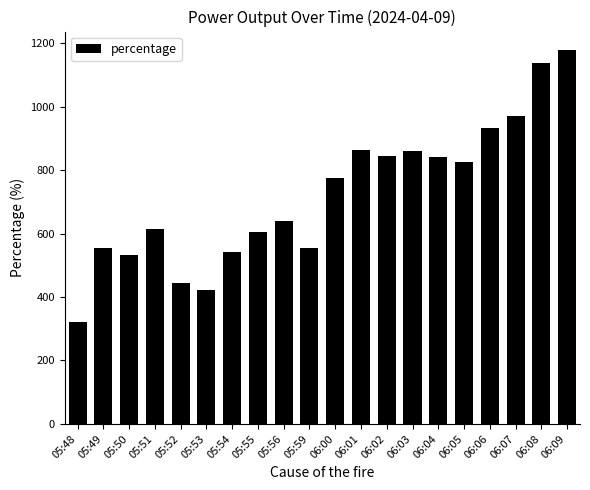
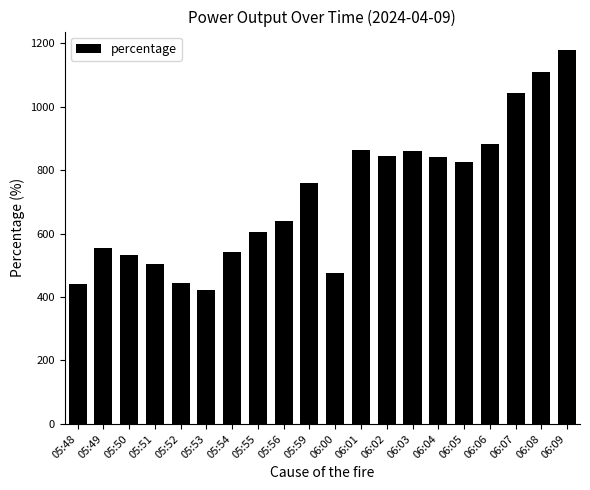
05:48: 320 -> 440
05:51: 620 -> 510
05:59: 560 -> 760
06:00: 780 -> 480
06:06: 930 -> 880
06:07: 970 -> 1040
06:08: 1140 -> 1110
